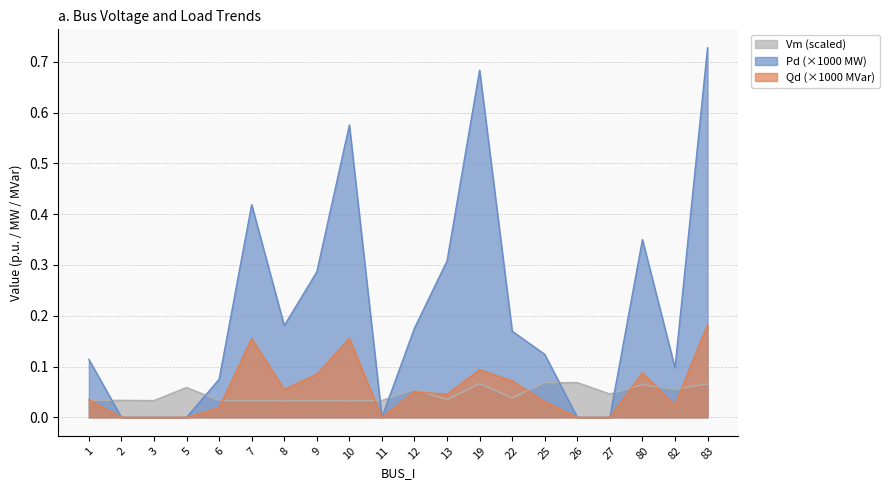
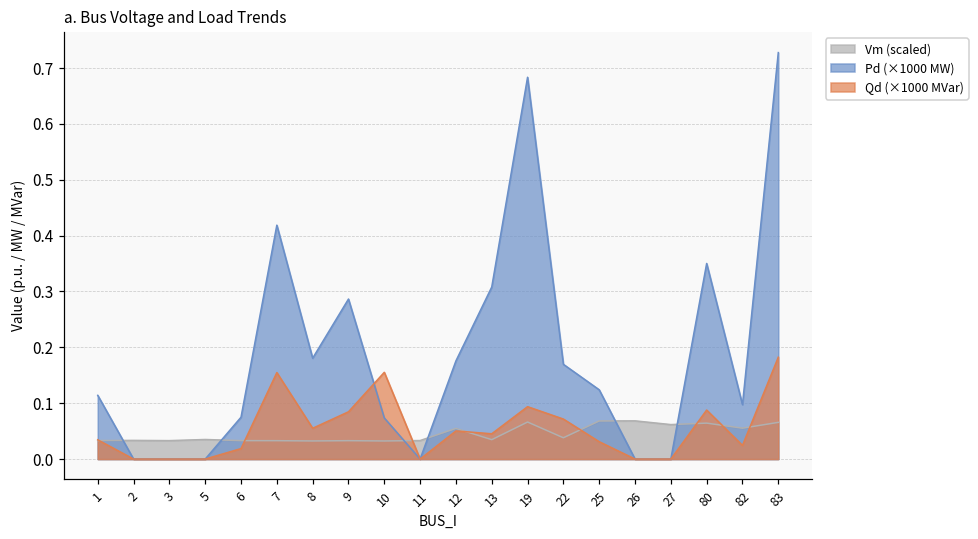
Vm (scaled), 5: 0.06 -> 0.04
Pd (×1000 MW), 10: 0.58 -> 0.07
Vm (scaled), 27: 0.05 -> 0.06
